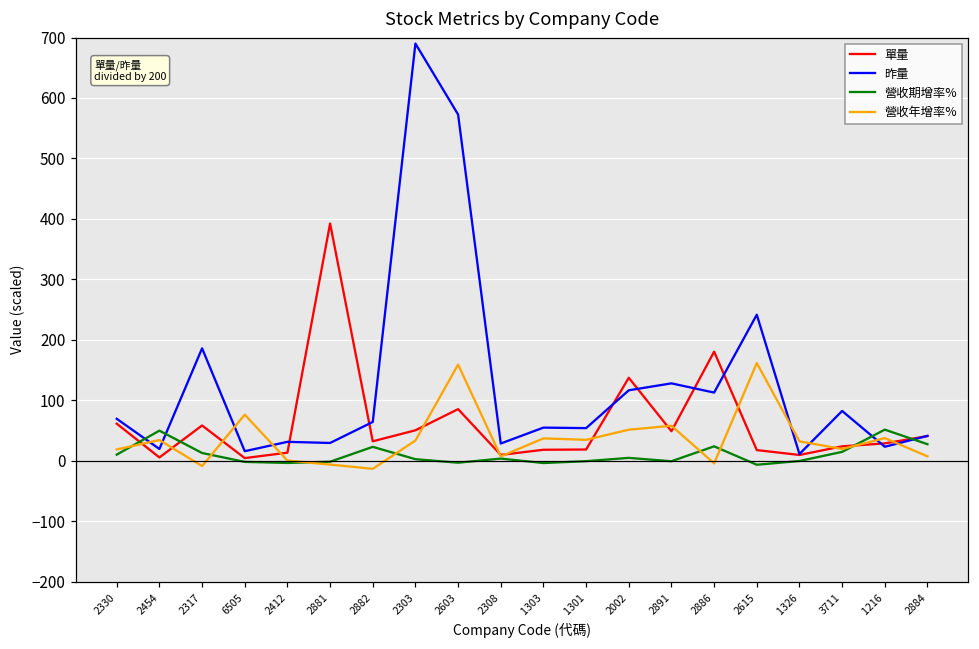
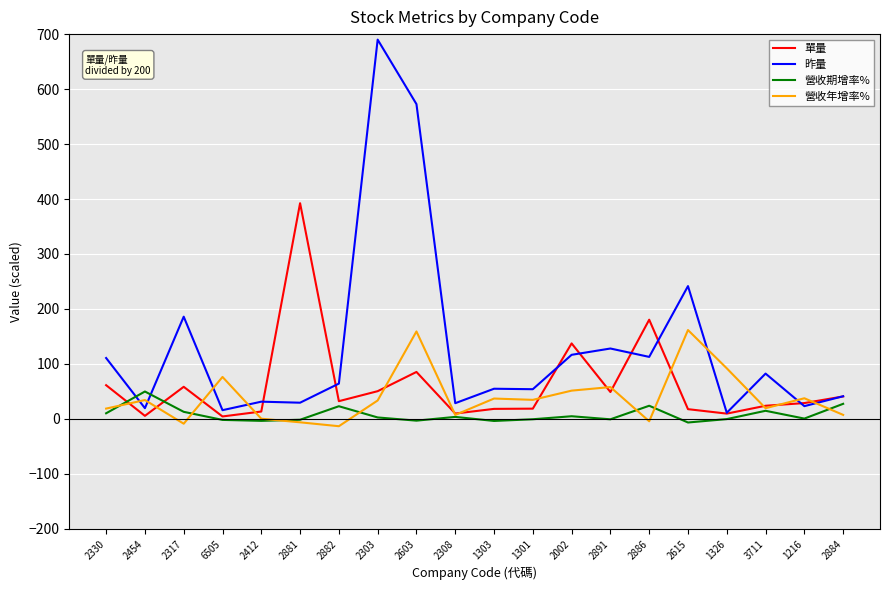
昨量, 2330: 70 -> 110
營收年增率%, 1326: 30 -> 90
營收期增率%, 1216: 50 -> 0
